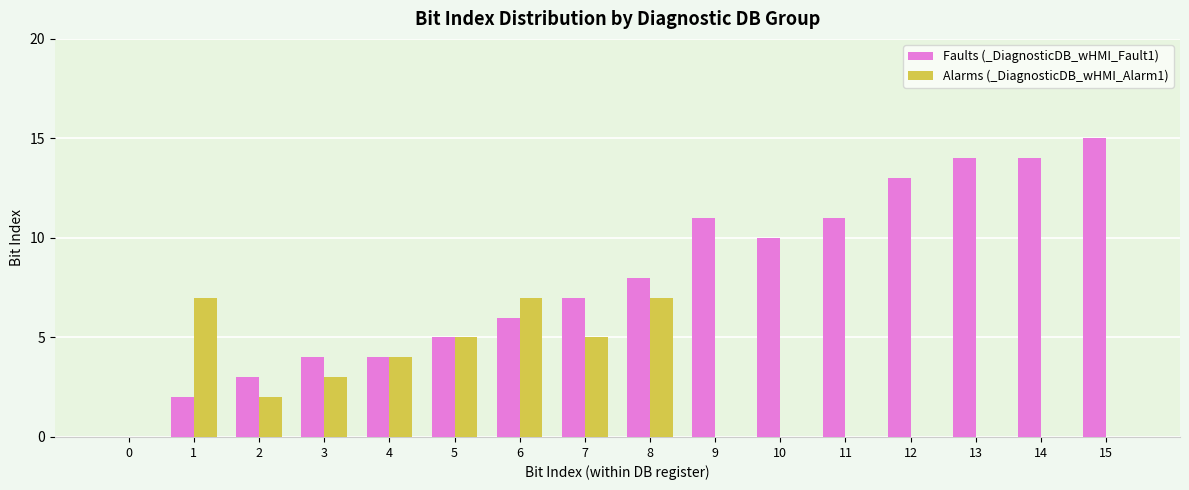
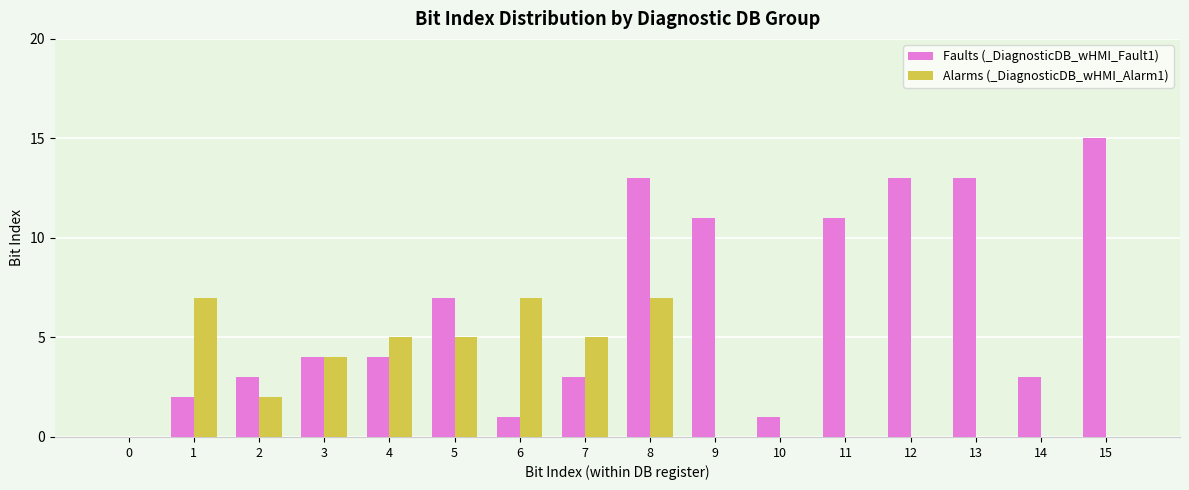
Alarms (_DiagnosticDB_wHMI_Alarm1), 3: 3 -> 4
Alarms (_DiagnosticDB_wHMI_Alarm1), 4: 4 -> 5
Faults (_DiagnosticDB_wHMI_Fault1), 5: 5 -> 7
Faults (_DiagnosticDB_wHMI_Fault1), 6: 6 -> 1
Faults (_DiagnosticDB_wHMI_Fault1), 7: 7 -> 3
Faults (_DiagnosticDB_wHMI_Fault1), 8: 8 -> 13
Faults (_DiagnosticDB_wHMI_Fault1), 10: 10 -> 1
Faults (_DiagnosticDB_wHMI_Fault1), 13: 14 -> 13
Faults (_DiagnosticDB_wHMI_Fault1), 14: 14 -> 3
